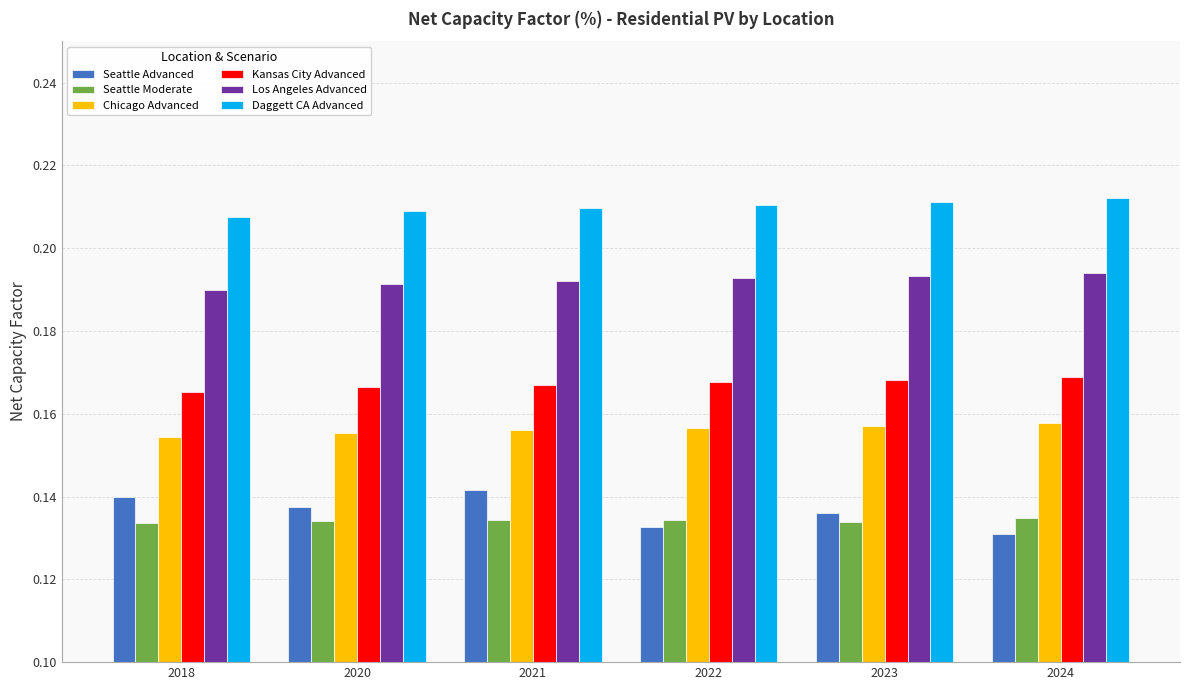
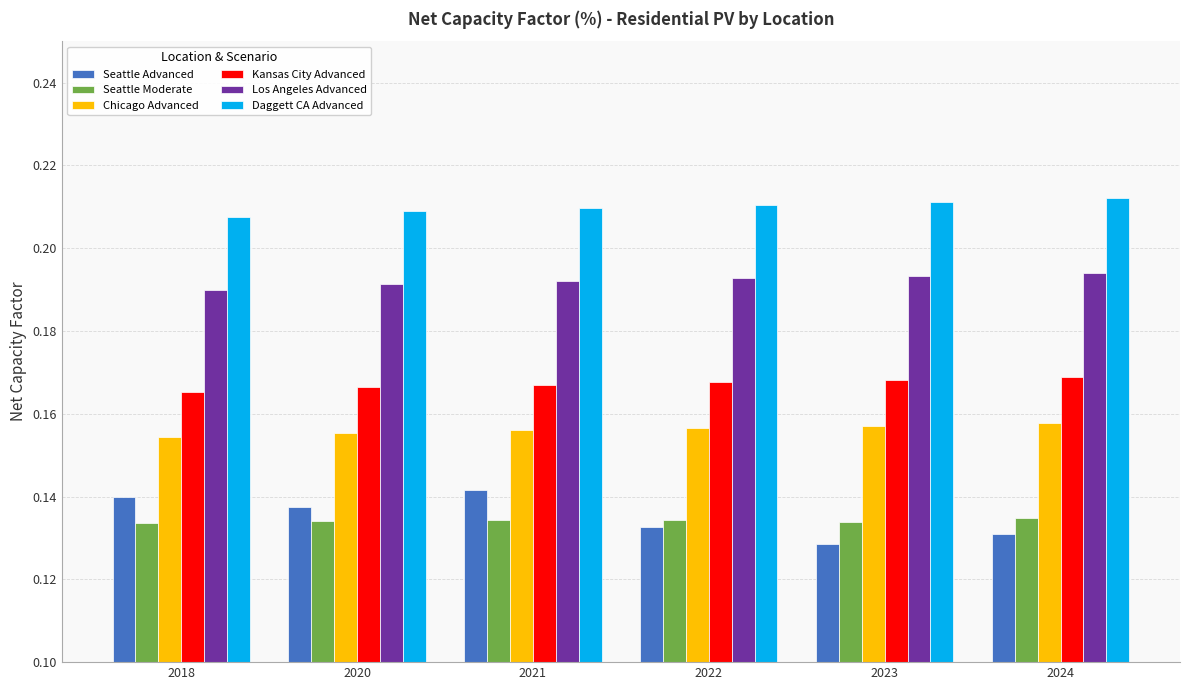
Seattle Advanced, 2023: 0.136 -> 0.129
